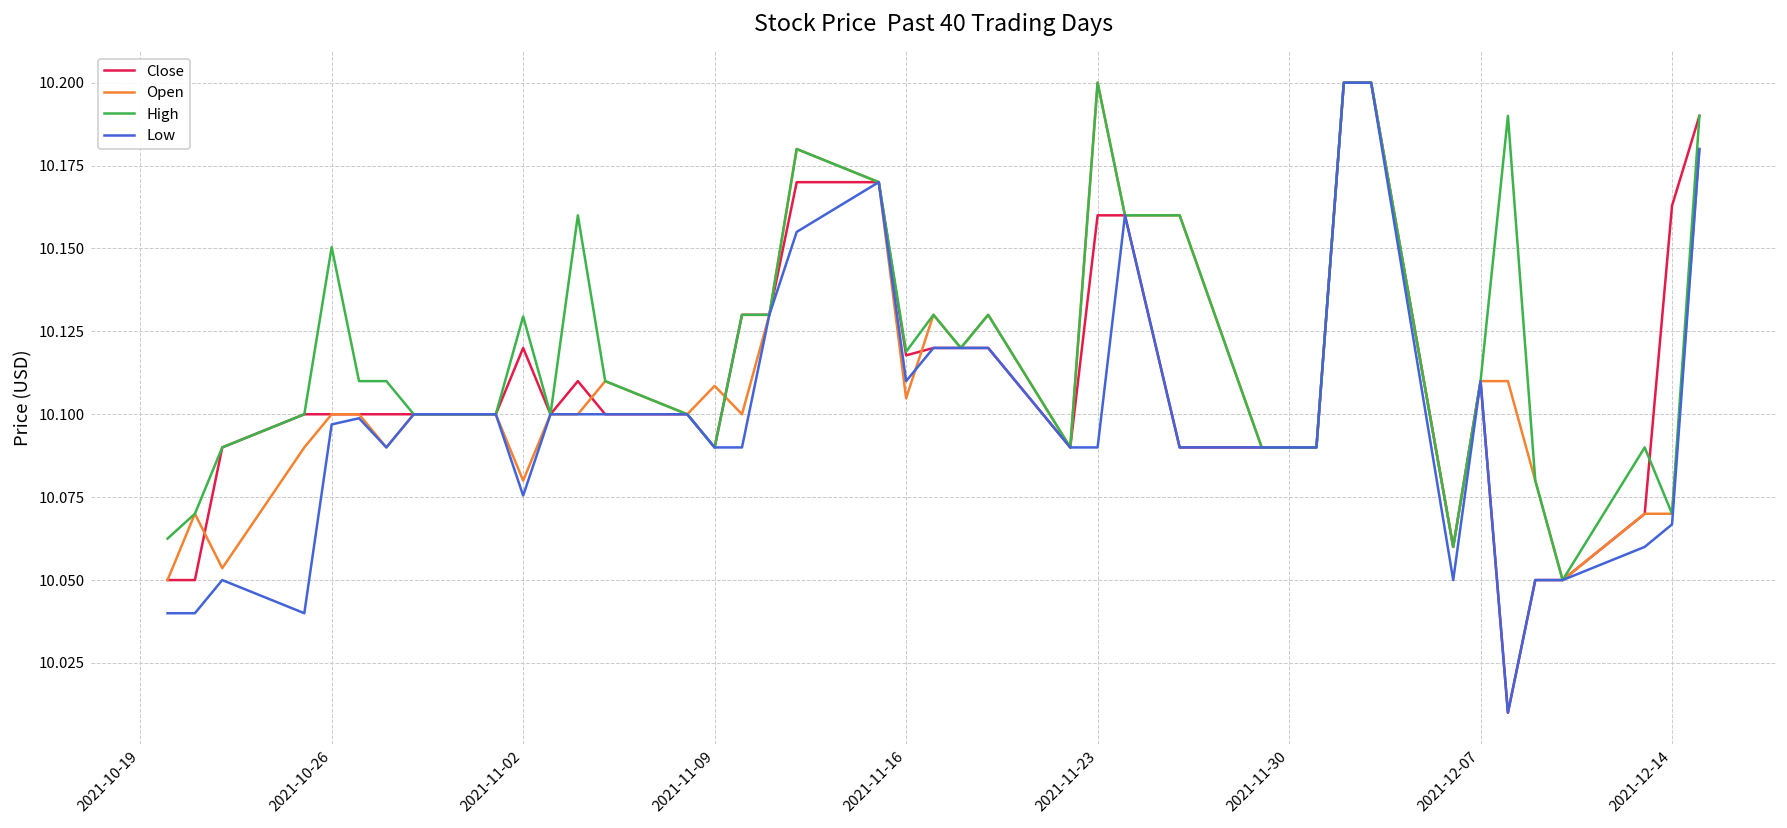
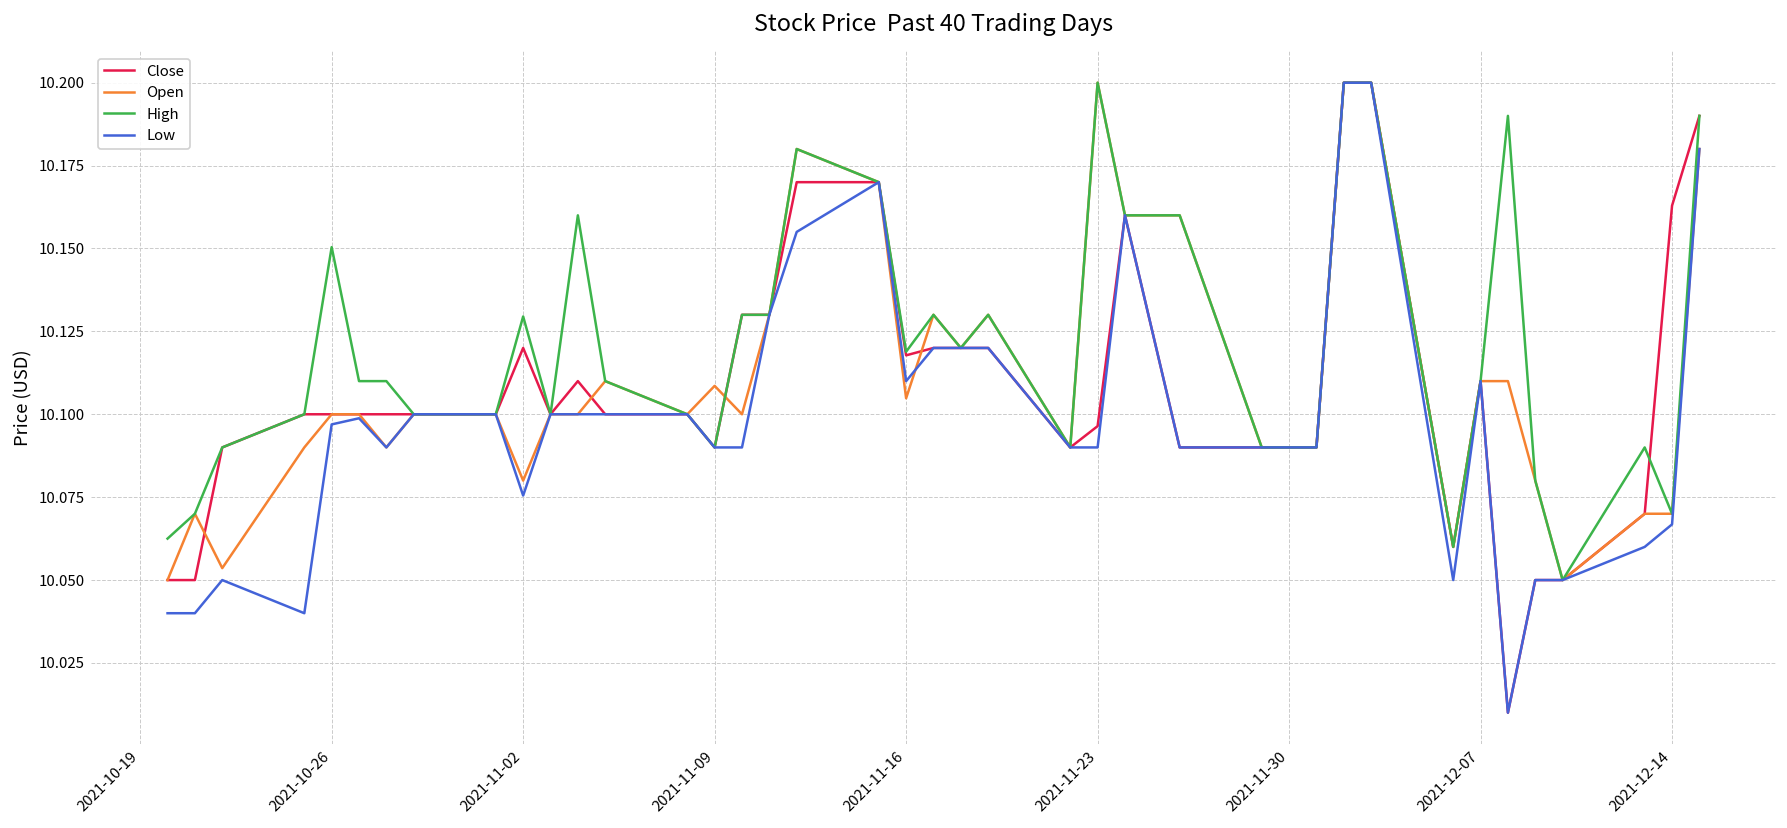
Close, 2021-11-23: 10.160 -> 10.096
